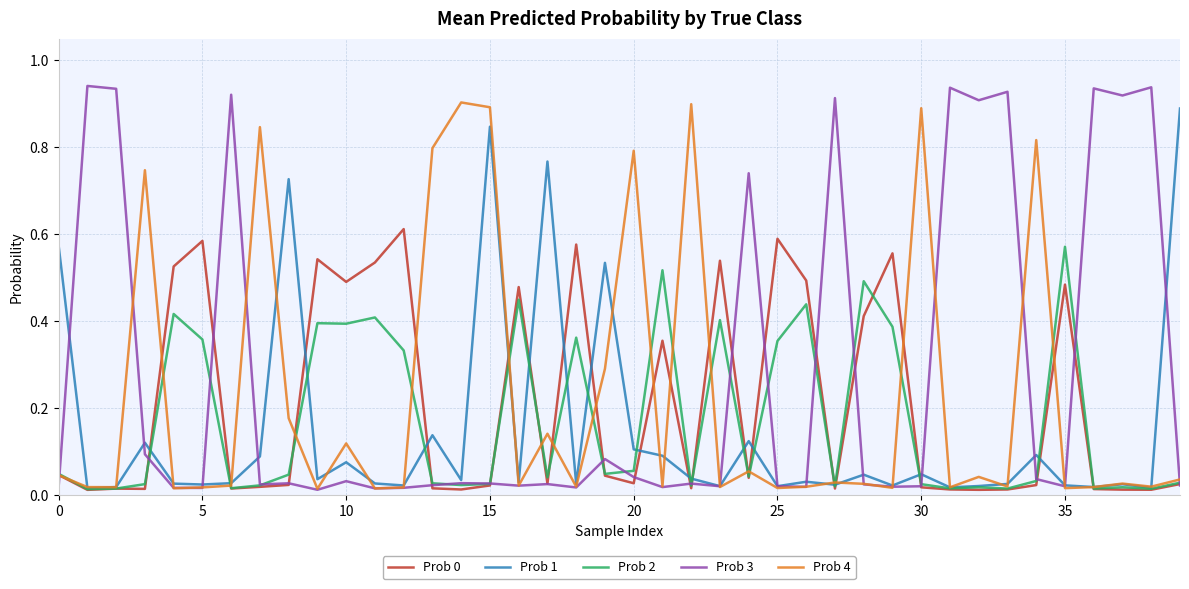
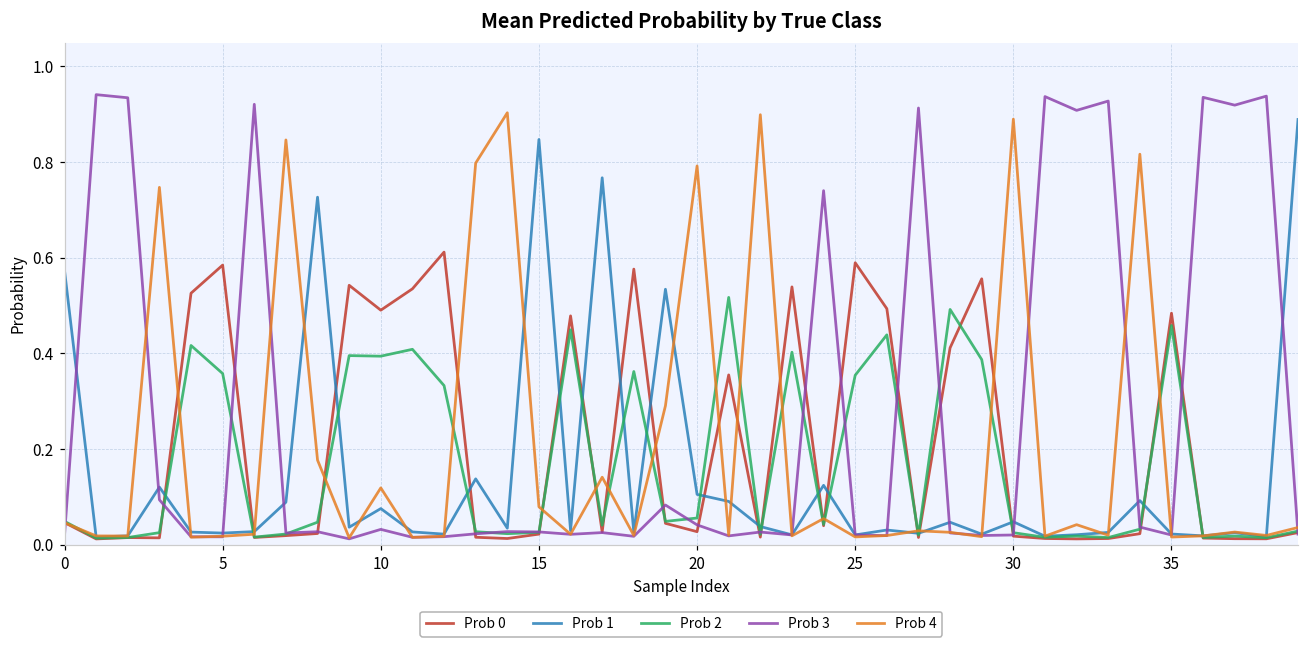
Prob 4, 15: 0.89 -> 0.08
Prob 2, 35: 0.57 -> 0.46
